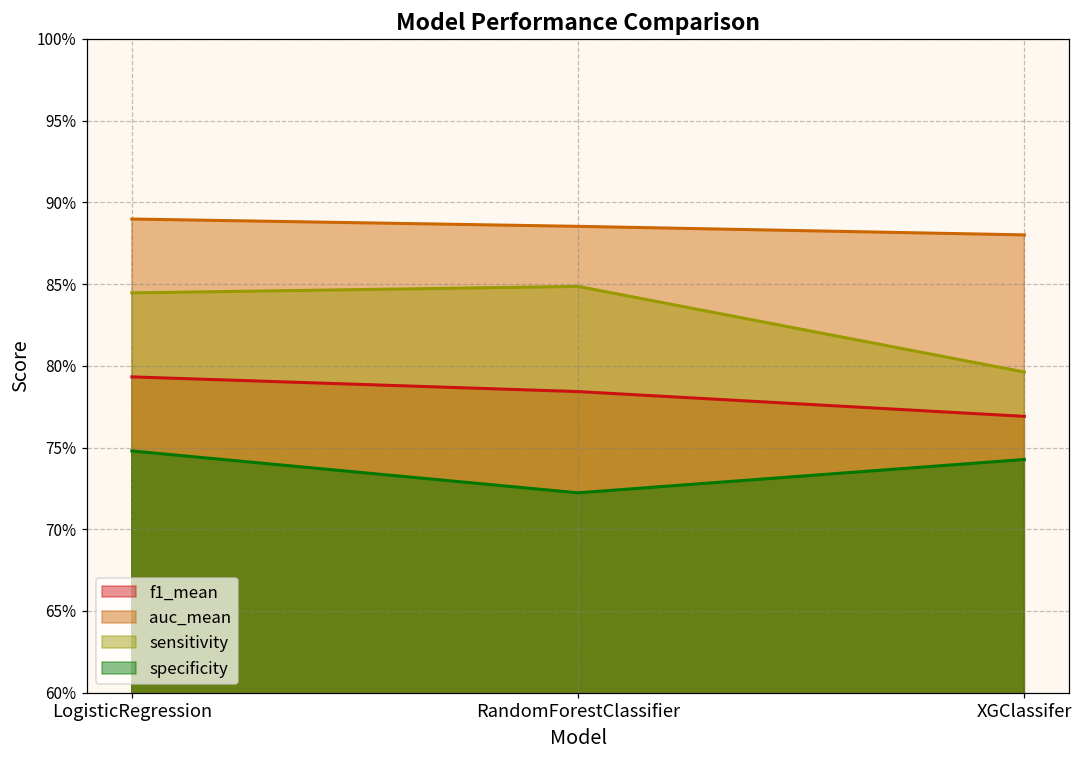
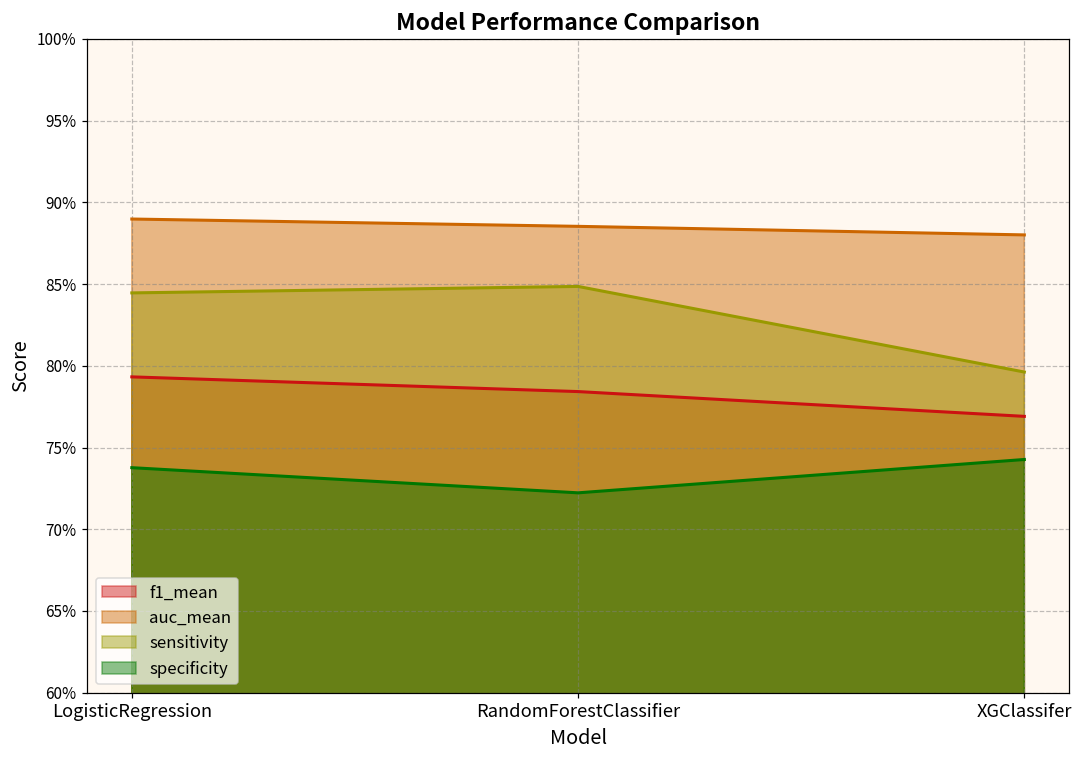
specificity, LogisticRegression: 74.8% -> 73.8%
